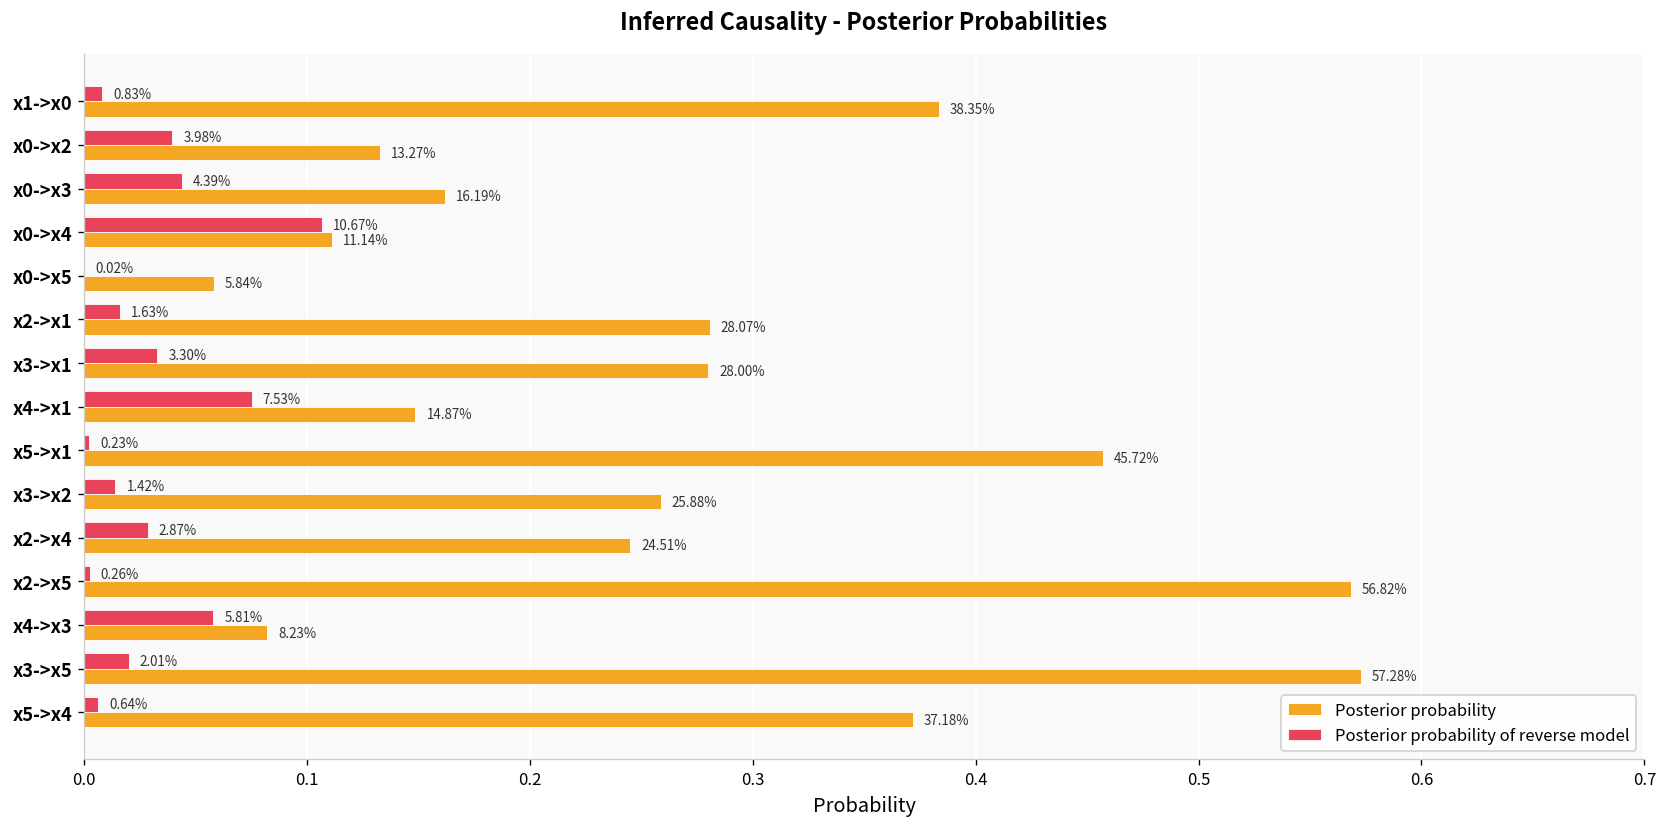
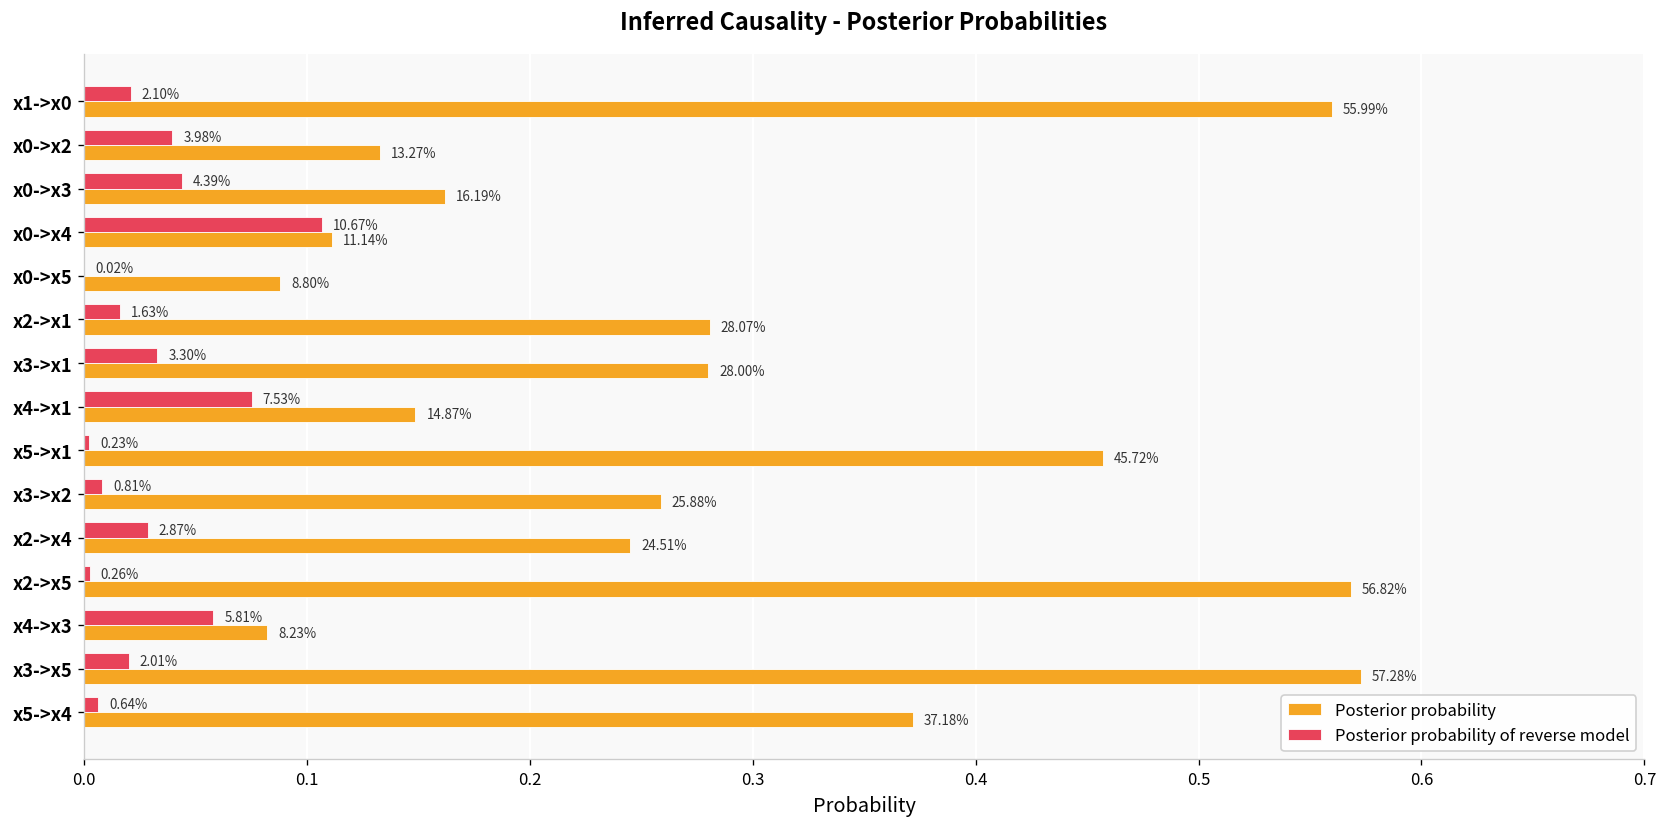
Posterior probability of reverse model, x1->x0: 0.83% -> 2.10%
Posterior probability, x1->x0: 38.35% -> 55.99%
Posterior probability, x0->x5: 5.84% -> 8.80%
Posterior probability of reverse model, x3->x2: 1.42% -> 0.81%
